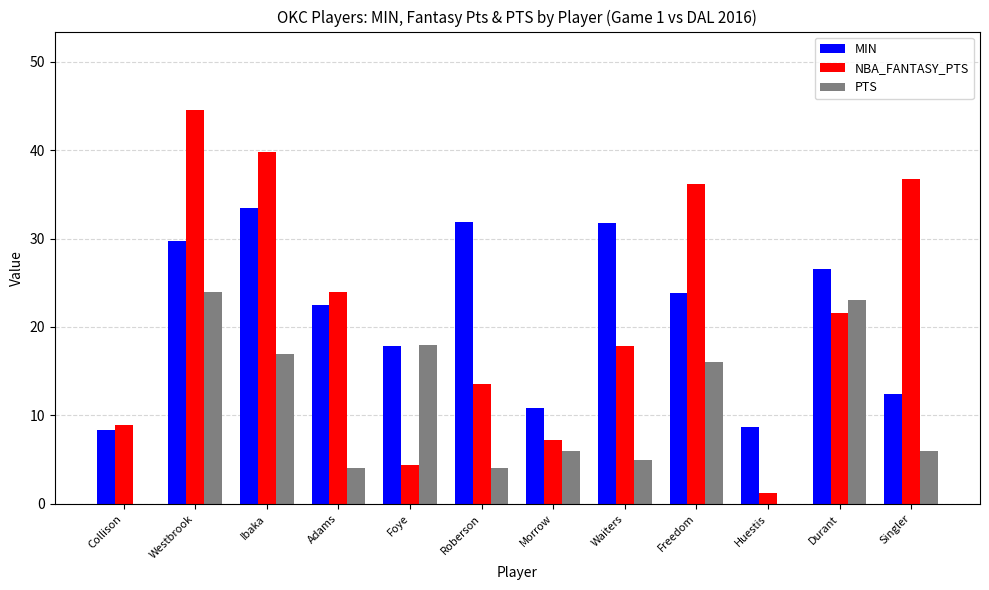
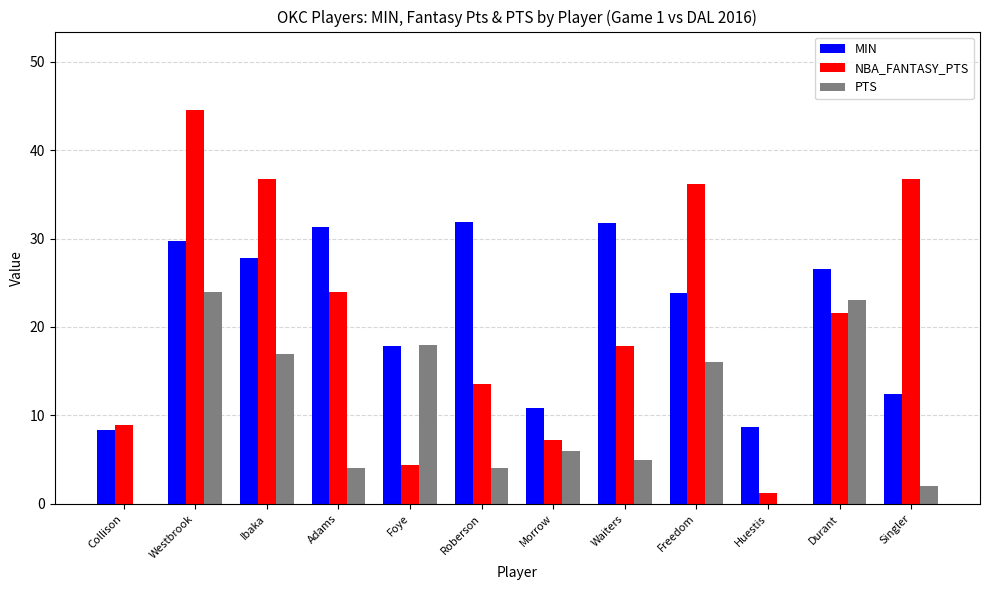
MIN, Ibaka: 33 -> 28
NBA_FANTASY_PTS, Ibaka: 40 -> 37
MIN, Adams: 23 -> 31
PTS, Singler: 6 -> 2
